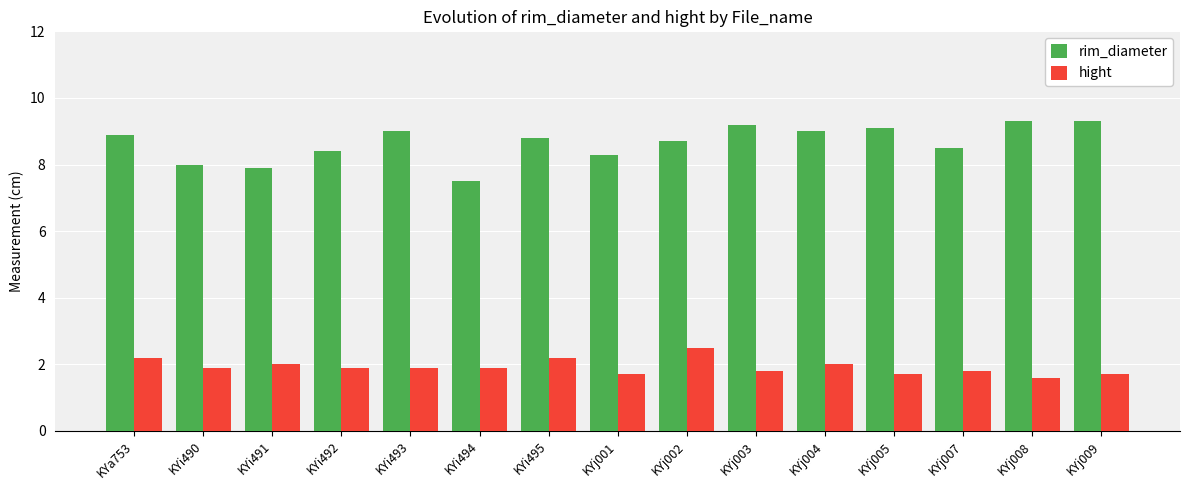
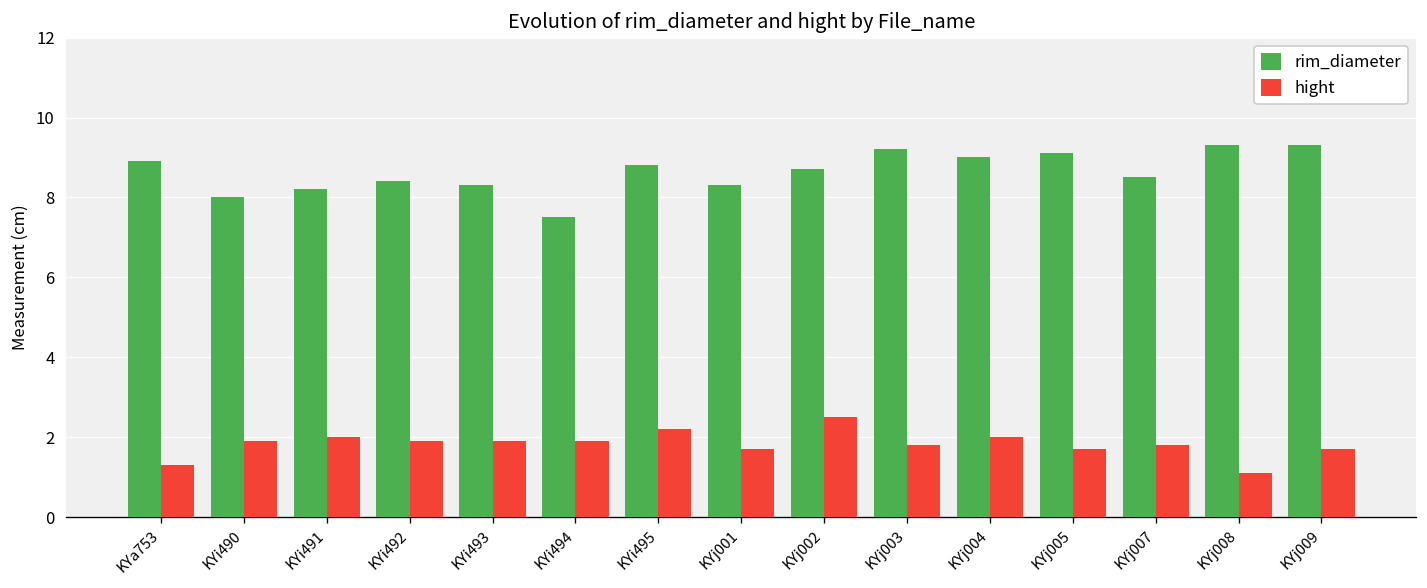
hight, KYa753: 2.2 -> 1.3
rim_diameter, KYi491: 7.9 -> 8.2
rim_diameter, KYi493: 9.0 -> 8.3
hight, KYj008: 1.6 -> 1.1
